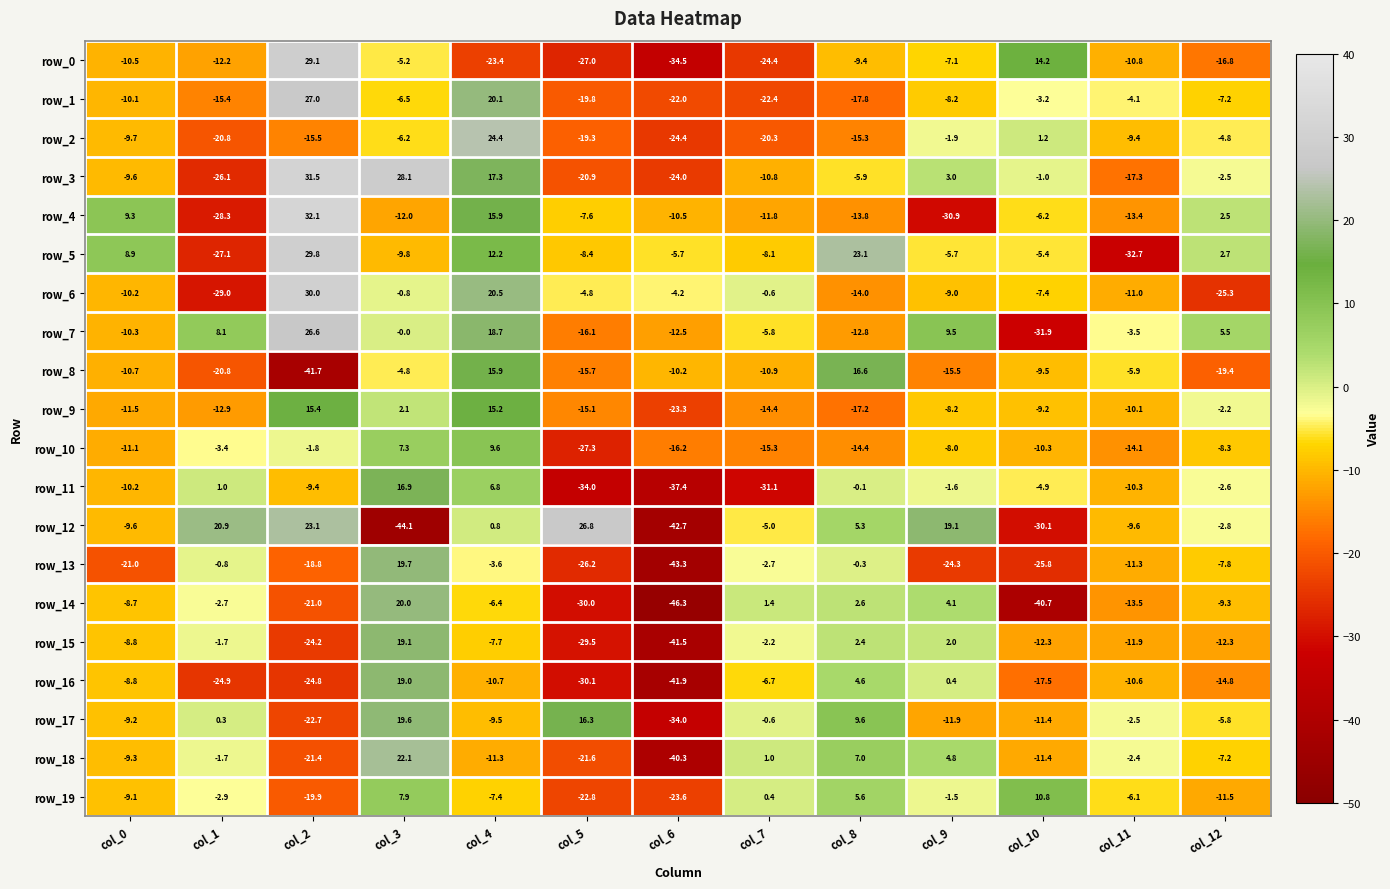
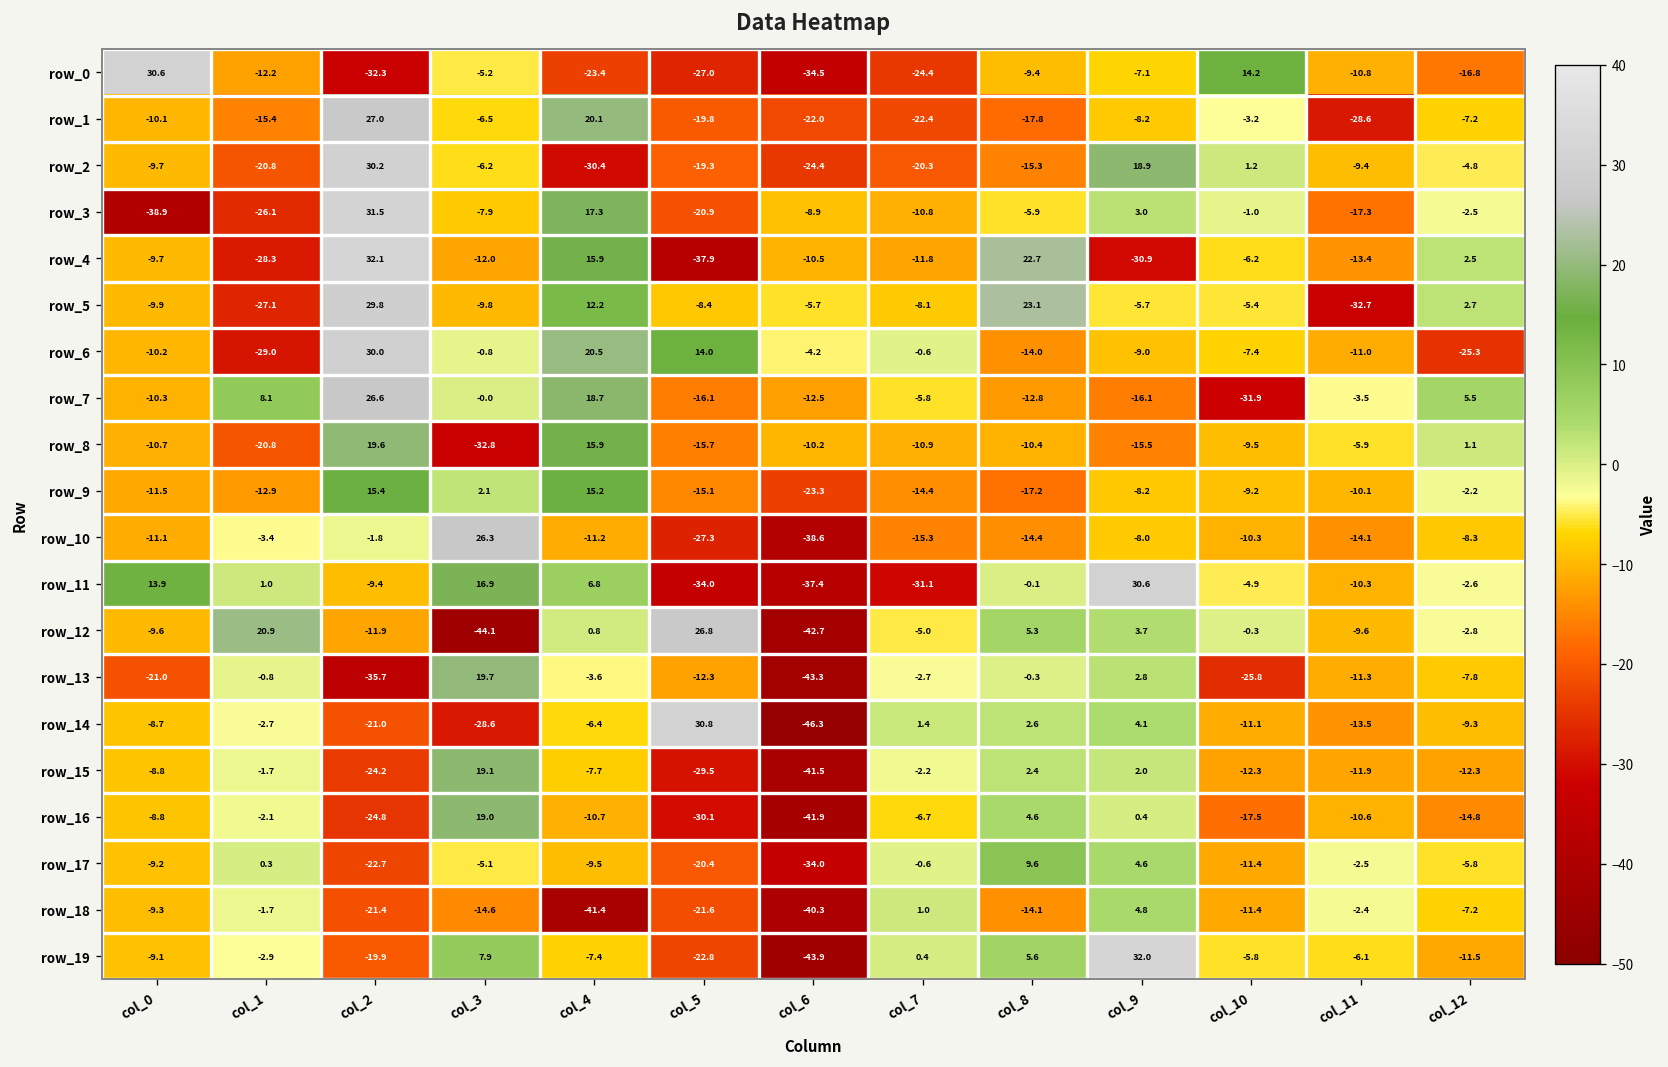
row_0, col_0: -10.5 -> 30.6
row_0, col_2: 29.1 -> -32.3
row_1, col_11: -4.1 -> -28.6
row_2, col_2: -15.5 -> 30.2
row_2, col_4: 24.4 -> -30.4
row_2, col_9: -1.9 -> 18.9
row_3, col_0: -9.6 -> -38.9
row_3, col_3: 28.1 -> -7.9
row_3, col_6: -24.0 -> -8.9
row_4, col_0: 9.3 -> -9.7
row_4, col_5: -7.6 -> -37.9
row_4, col_8: -13.8 -> 22.7
row_5, col_0: 8.9 -> -9.9
row_6, col_5: -4.8 -> 14.0
row_7, col_9: 9.5 -> -16.1
row_8, col_2: -41.7 -> 19.6
row_8, col_3: -4.8 -> -32.8
row_8, col_8: 16.6 -> -10.4
row_8, col_12: -19.4 -> 1.1
row_10, col_3: 7.3 -> 26.3
row_10, col_4: 9.6 -> -11.2
row_10, col_6: -16.2 -> -38.6
row_11, col_0: -10.2 -> 13.9
row_11, col_9: -1.6 -> 30.6
row_12, col_2: 23.1 -> -11.9
row_12, col_9: 19.1 -> 3.7
row_12, col_10: -30.1 -> -0.3
row_13, col_2: -18.8 -> -35.7
row_13, col_5: -26.2 -> -12.3
row_13, col_9: -24.3 -> 2.8
row_14, col_3: 20.0 -> -28.6
row_14, col_5: -30.0 -> 30.8
row_14, col_10: -40.7 -> -11.1
row_16, col_1: -24.9 -> -2.1
row_17, col_3: 19.6 -> -5.1
row_17, col_5: 16.3 -> -20.4
row_17, col_9: -11.9 -> 4.6
row_18, col_3: 22.1 -> -14.6
row_18, col_4: -11.3 -> -41.4
row_18, col_8: 7.0 -> -14.1
row_19, col_6: -23.6 -> -43.9
row_19, col_9: -1.5 -> 32.0
row_19, col_10: 10.8 -> -5.8
